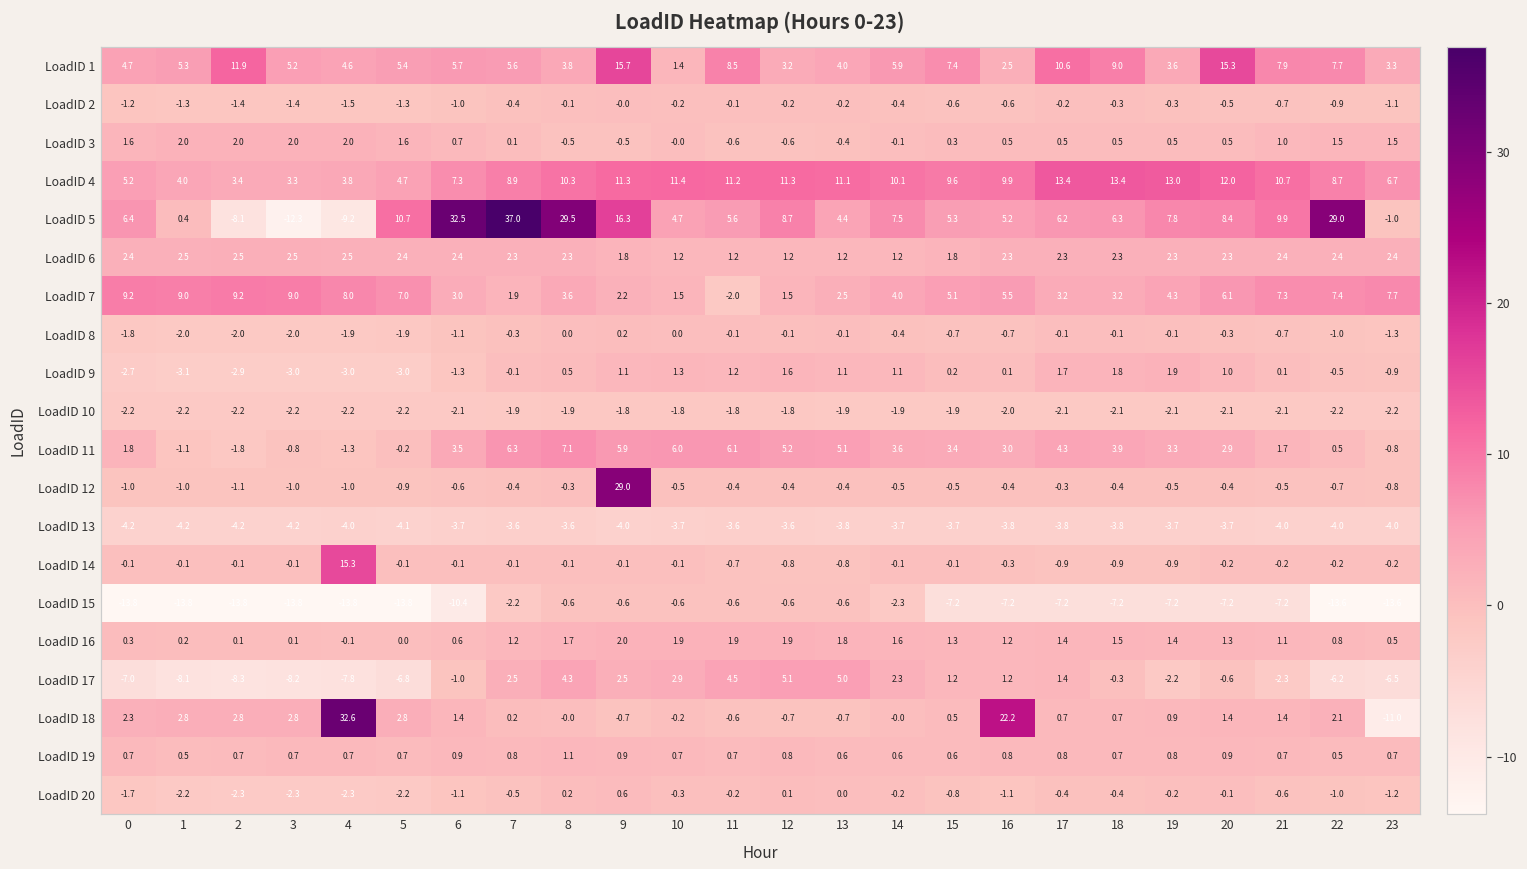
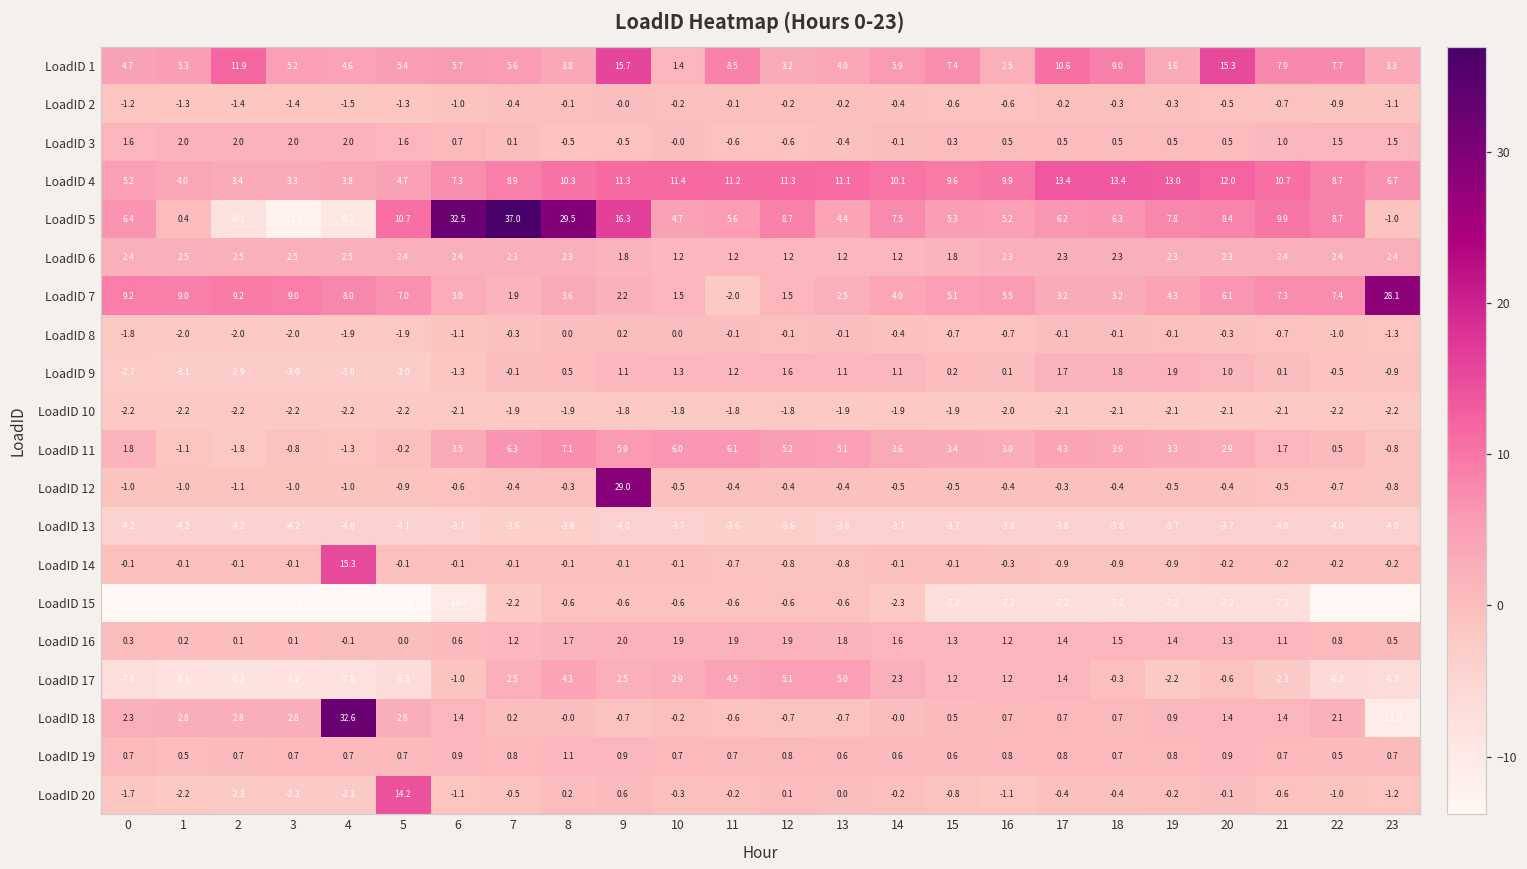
LoadID 5, 22: 29.0 -> 8.7
LoadID 7, 23: 7.7 -> 28.1
LoadID 18, 16: 22.2 -> 0.7
LoadID 20, 5: -2.2 -> 14.2
